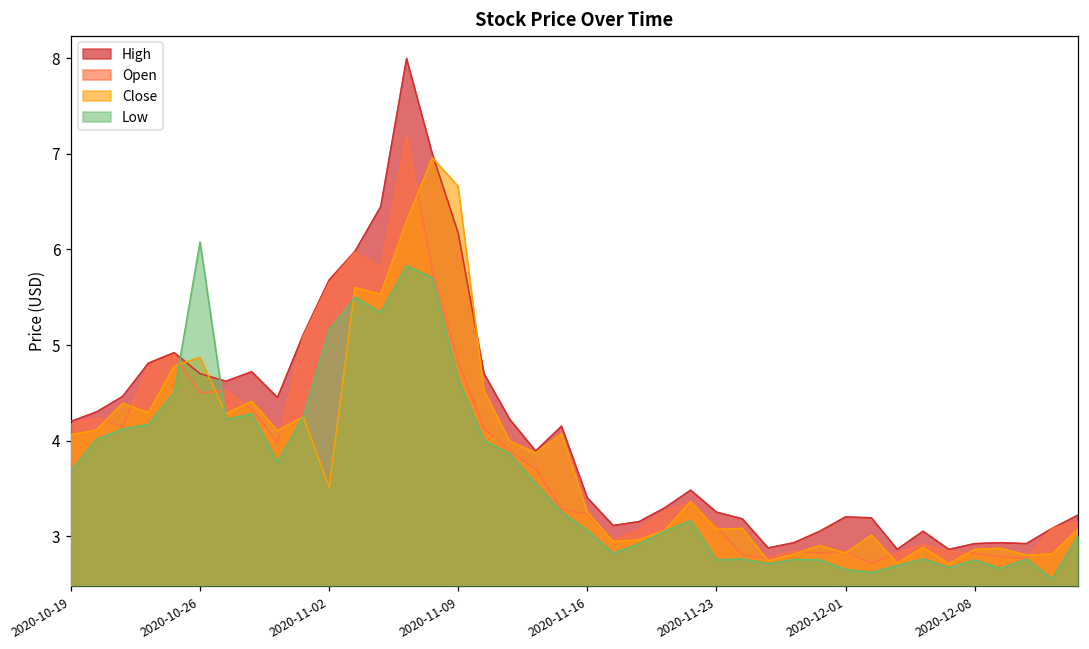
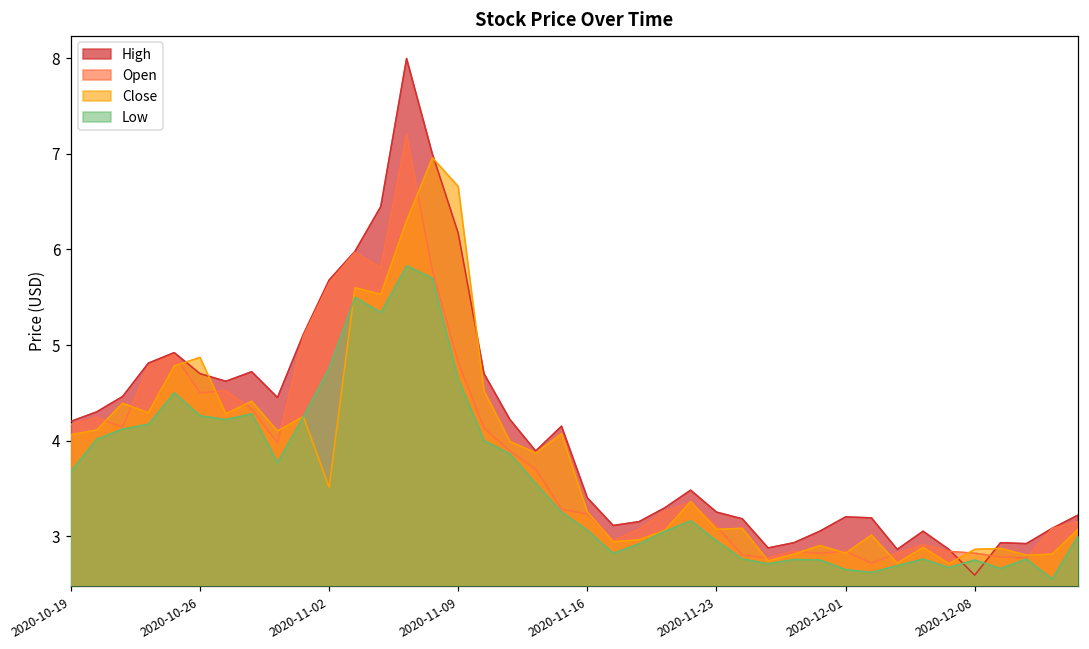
Low, 2020-10-26: 6.1 -> 4.3
Low, 2020-11-02: 5.2 -> 4.8
Low, 2020-11-23: 2.8 -> 3.0
High, 2020-12-08: 2.9 -> 2.6
